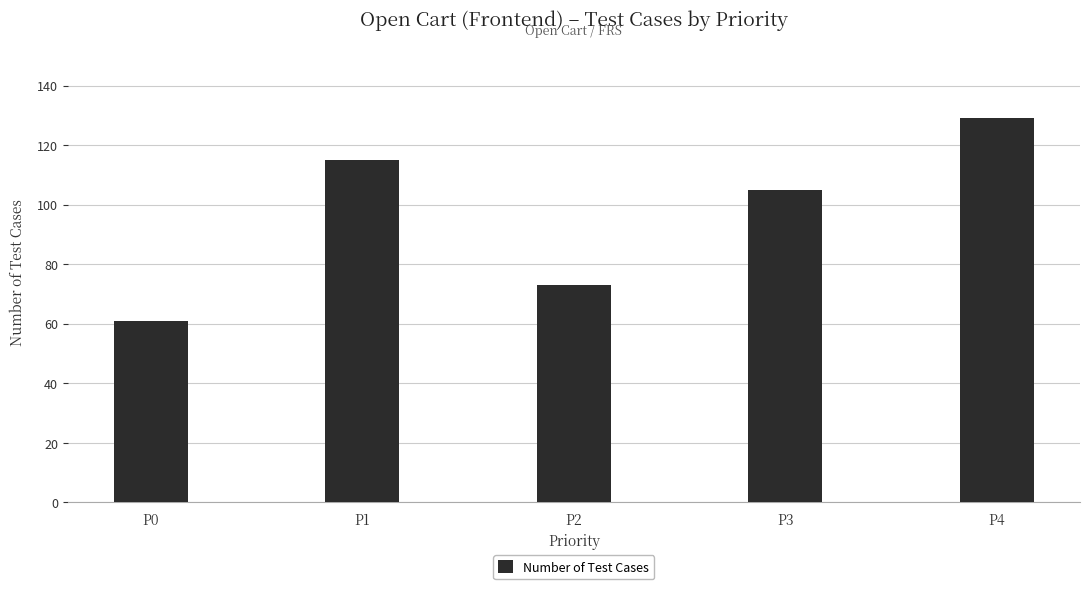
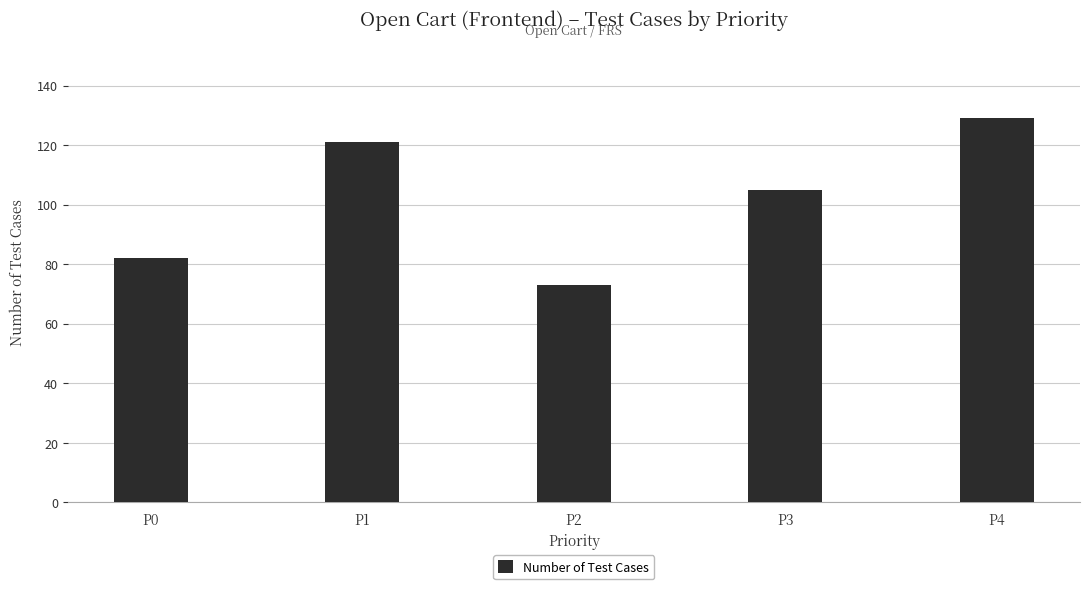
P0: 61 -> 82
P1: 115 -> 121
